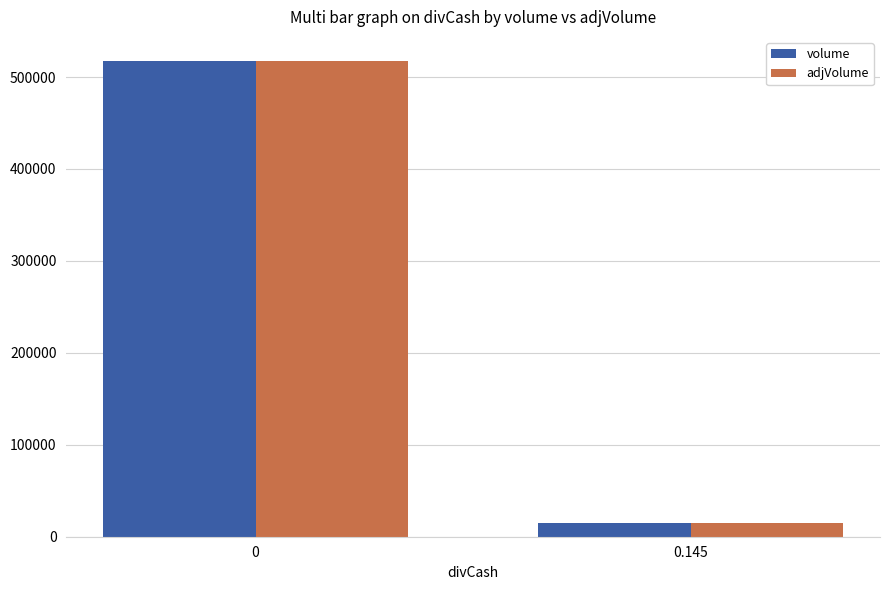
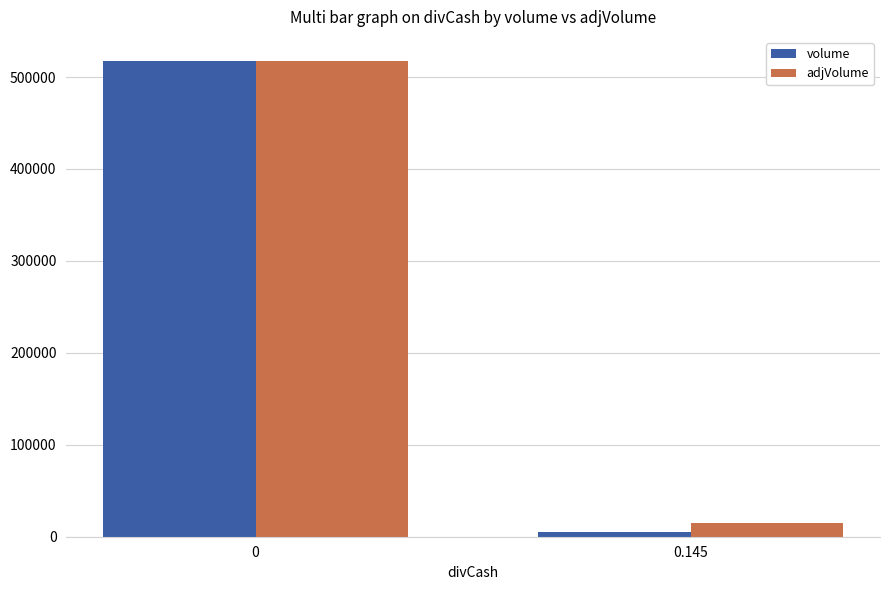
volume, 0.145: 15000 -> 5000
